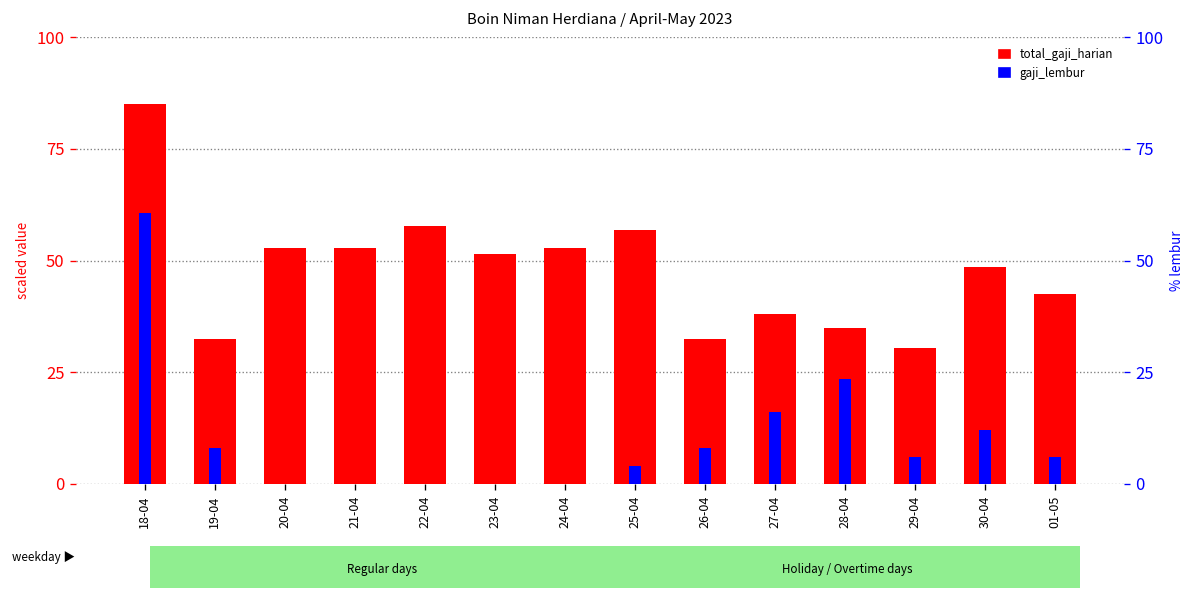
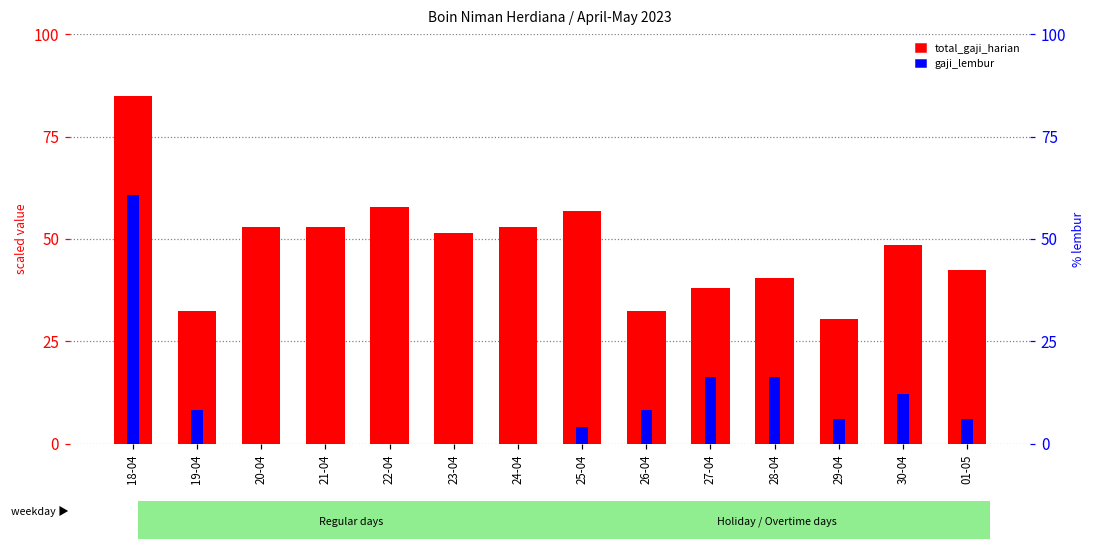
total_gaji_harian, 28-04: 35 -> 40
gaji_lembur, 28-04: 24 -> 16
